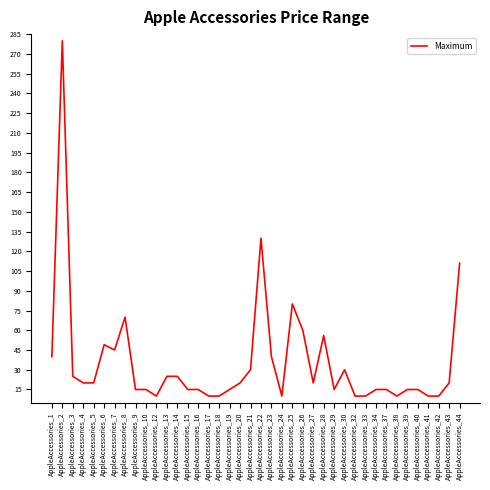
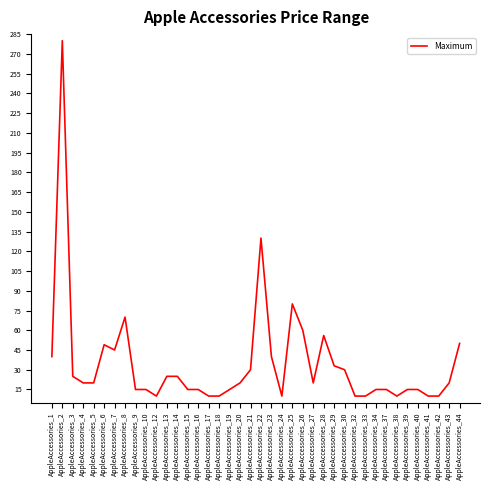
AppleAccessories_29: 15 -> 33
AppleAccessories_44: 111 -> 50
